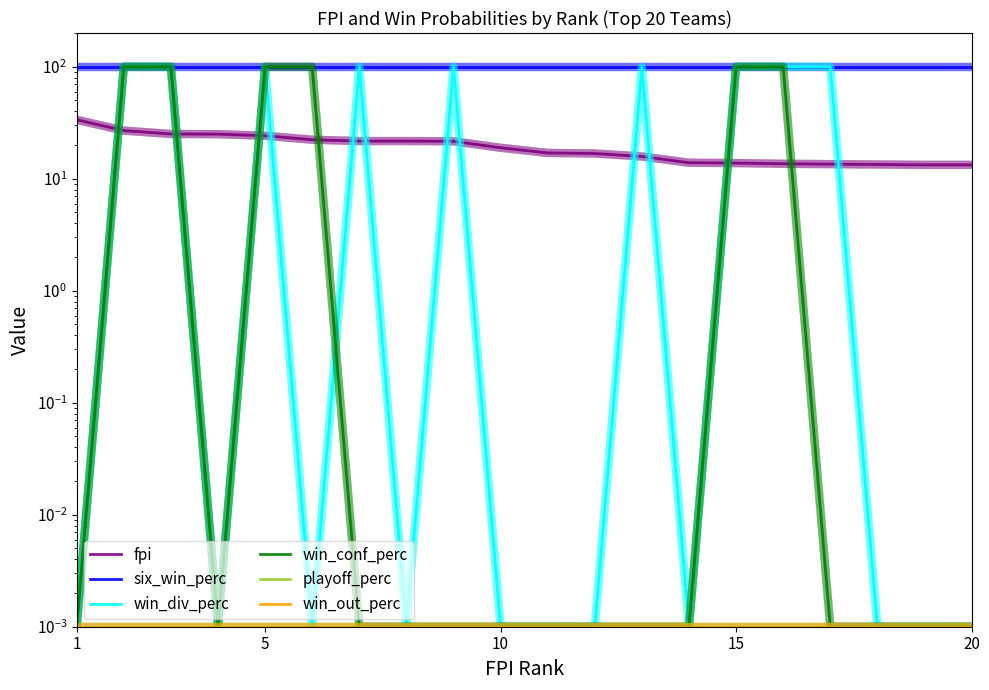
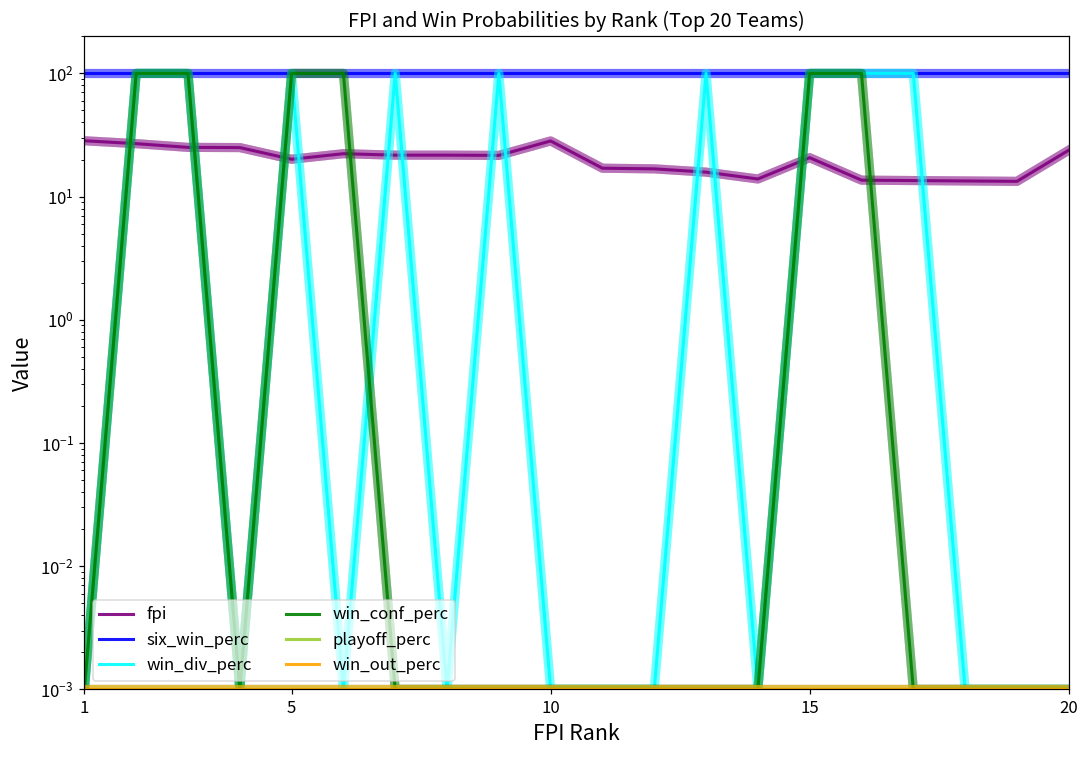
fpi, 1: 34 -> 28
fpi, 5: 24 -> 20
fpi, 10: 19 -> 28
fpi, 15: 14 -> 21
fpi, 20: 13 -> 24
